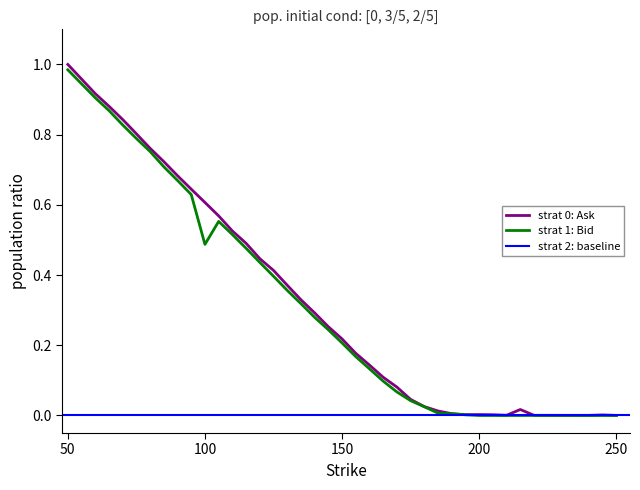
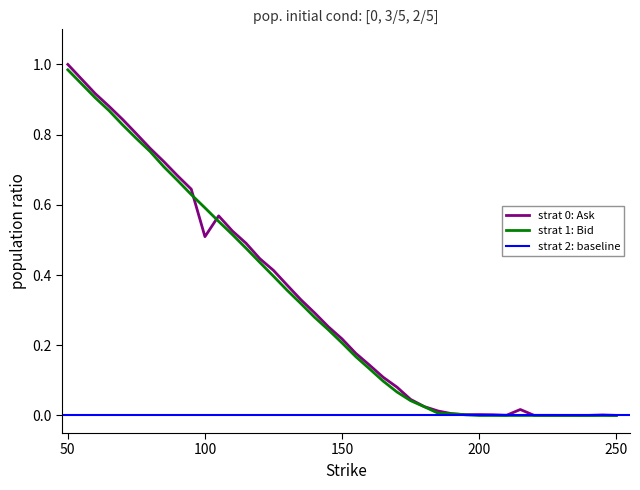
strat 0: Ask, 100: 0.61 -> 0.51
strat 1: Bid, 100: 0.49 -> 0.59
